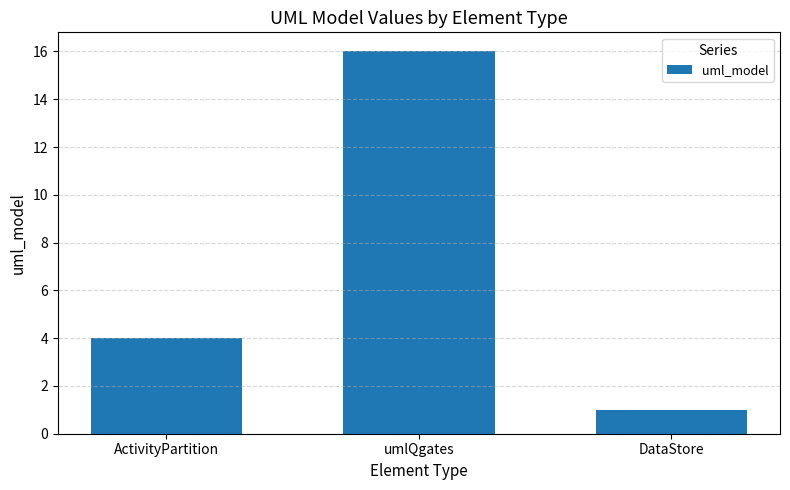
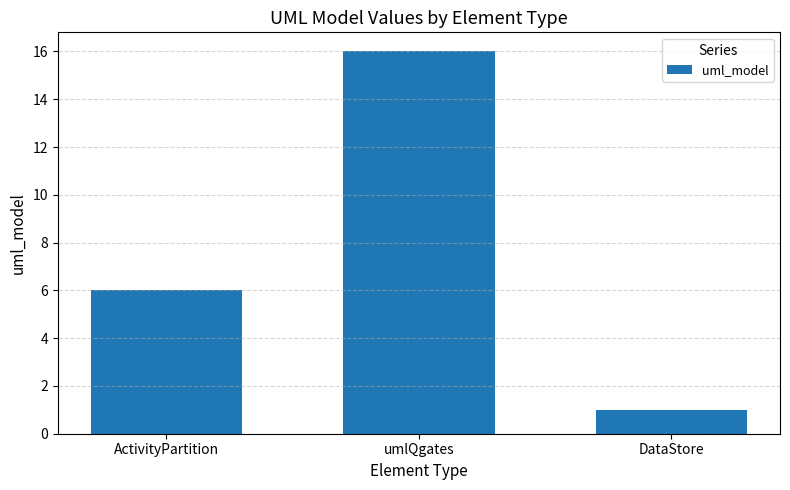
ActivityPartition: 4 -> 6
